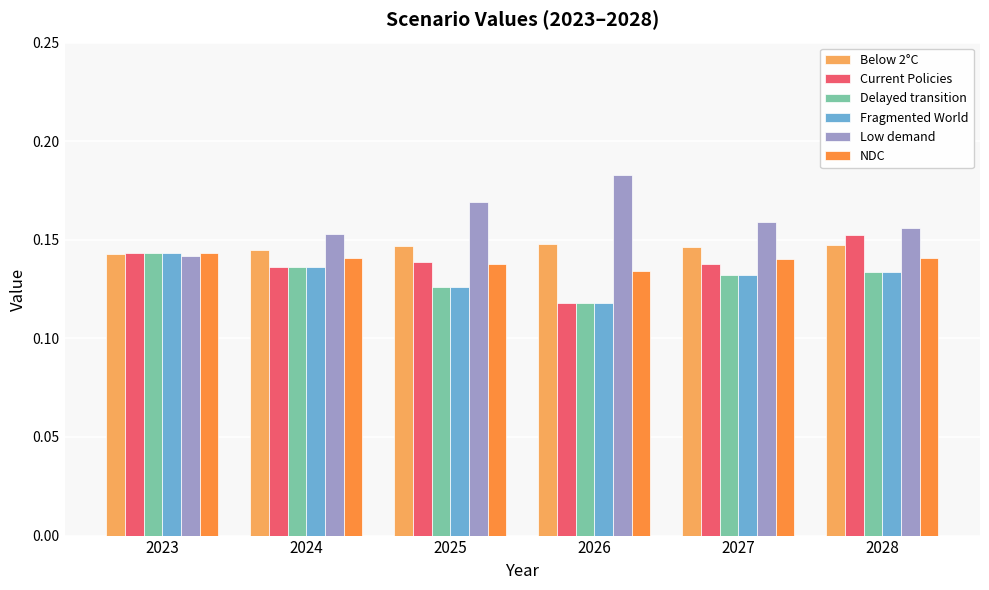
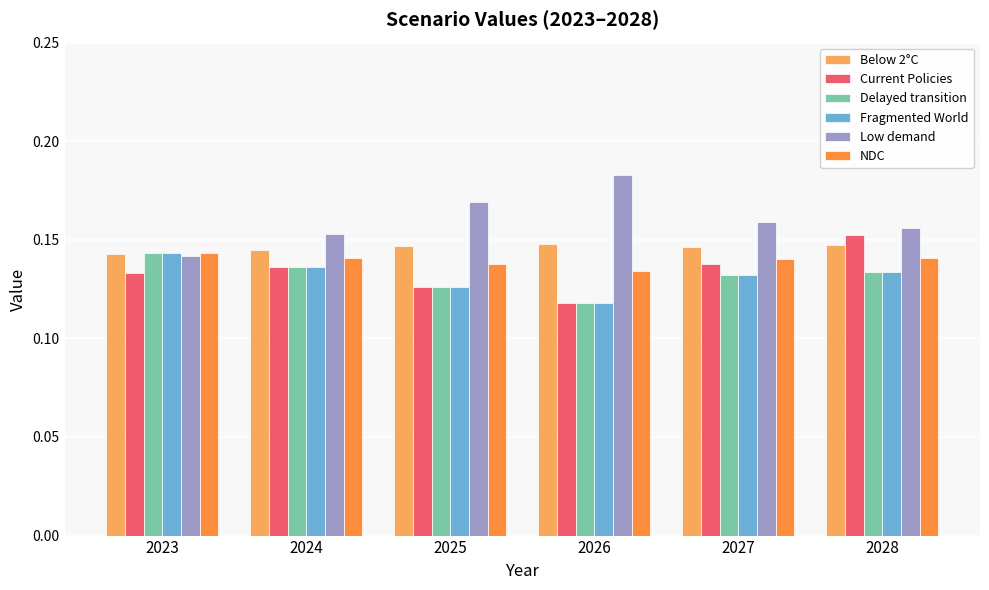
Current Policies, 2023: 0.143 -> 0.133
Current Policies, 2025: 0.139 -> 0.126
